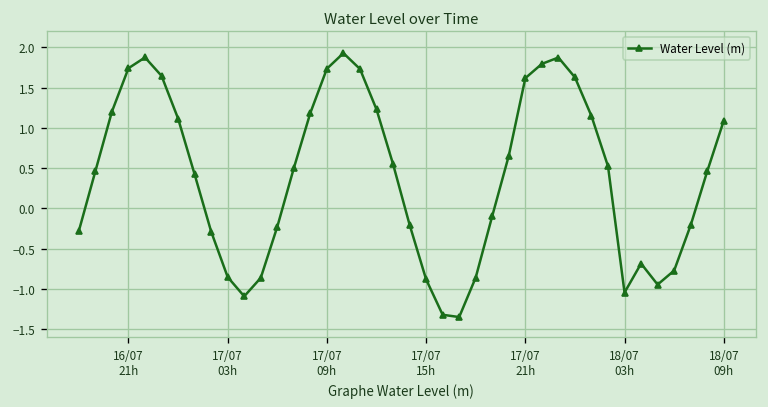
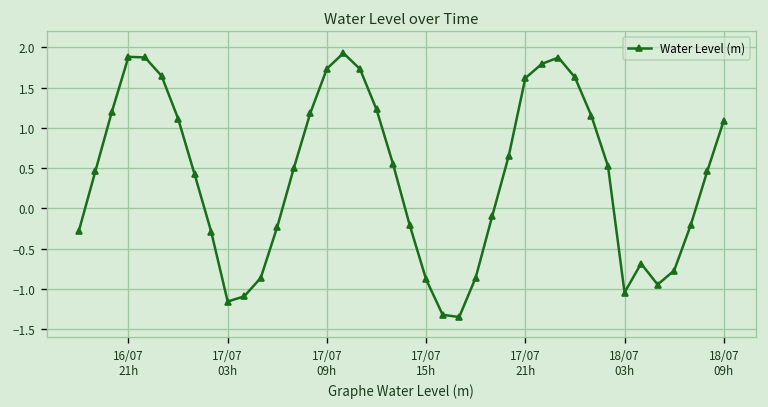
16/07 21h: 1.7 -> 1.9
17/07 03h: -0.9 -> -1.2
